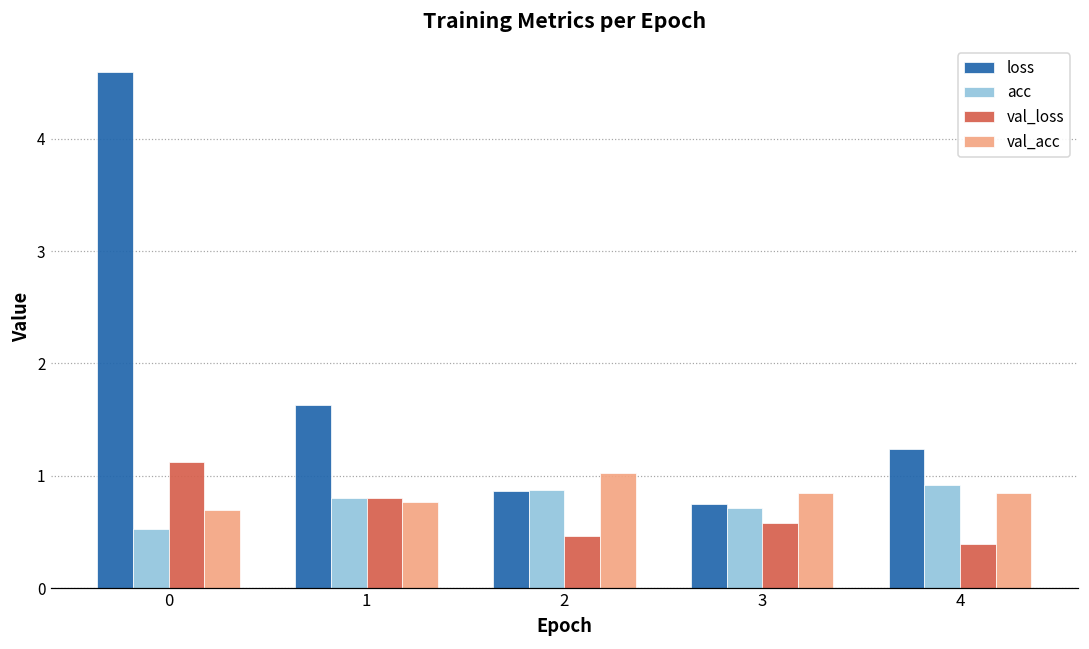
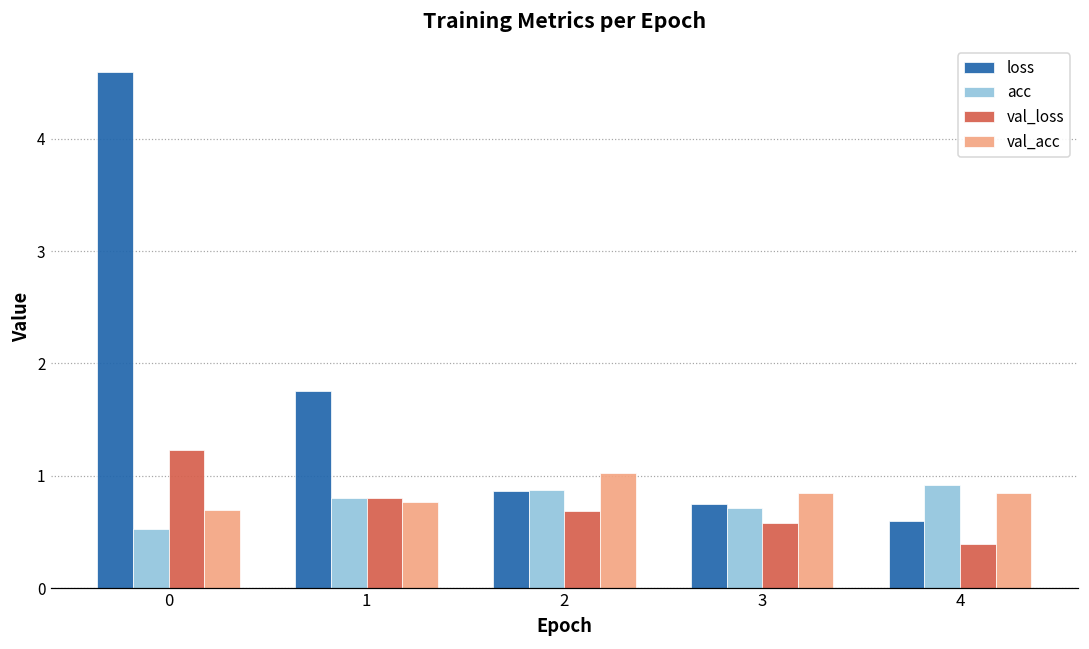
val_loss, 0: 1.12 -> 1.23
loss, 1: 1.63 -> 1.76
val_loss, 2: 0.46 -> 0.69
loss, 4: 1.24 -> 0.60
